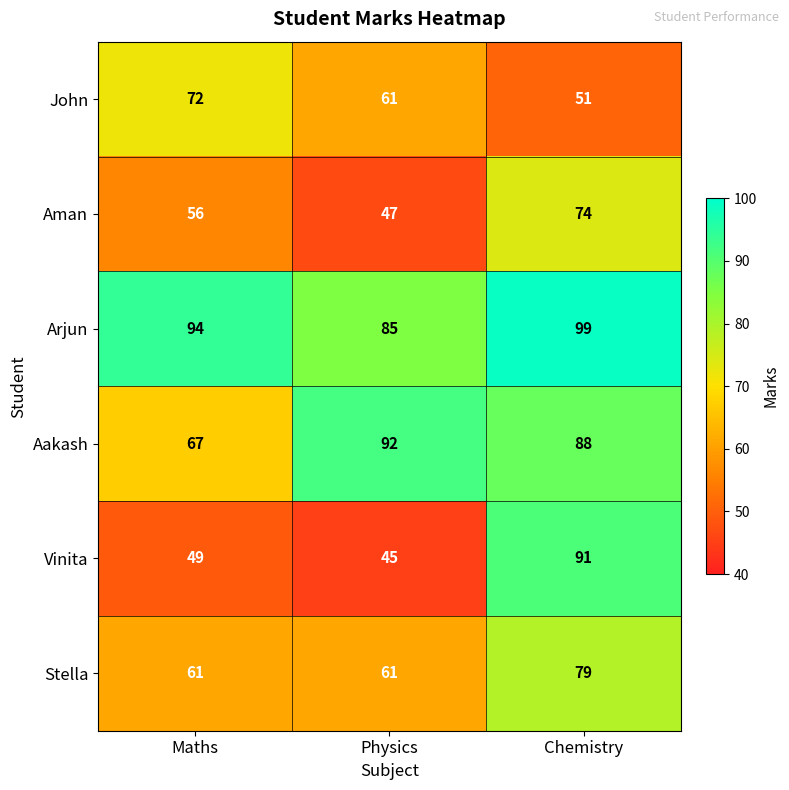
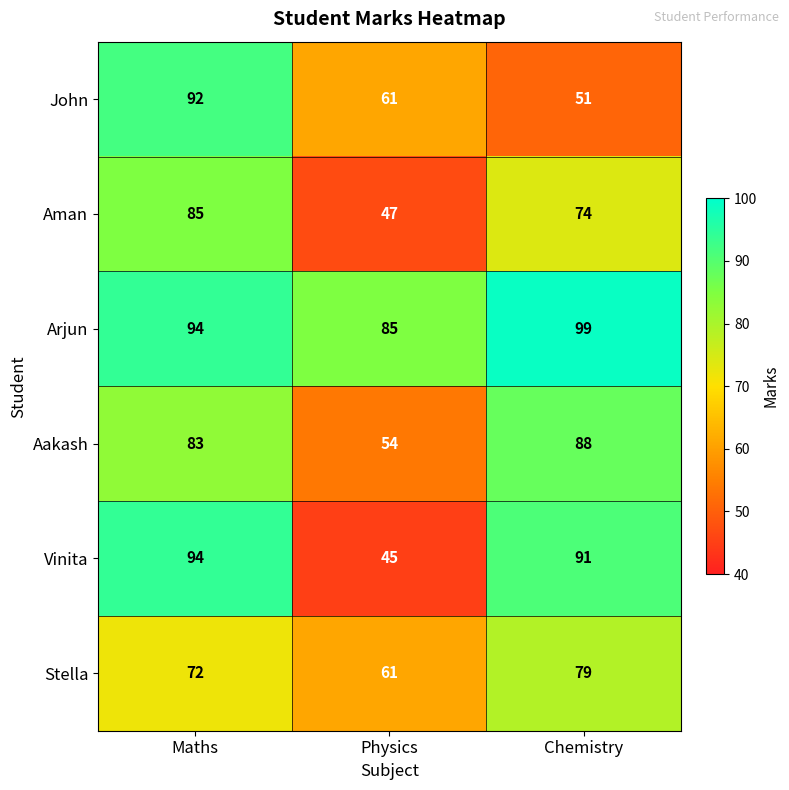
John, Maths: 72 -> 92
Aman, Maths: 56 -> 85
Aakash, Maths: 67 -> 83
Aakash, Physics: 92 -> 54
Vinita, Maths: 49 -> 94
Stella, Maths: 61 -> 72
